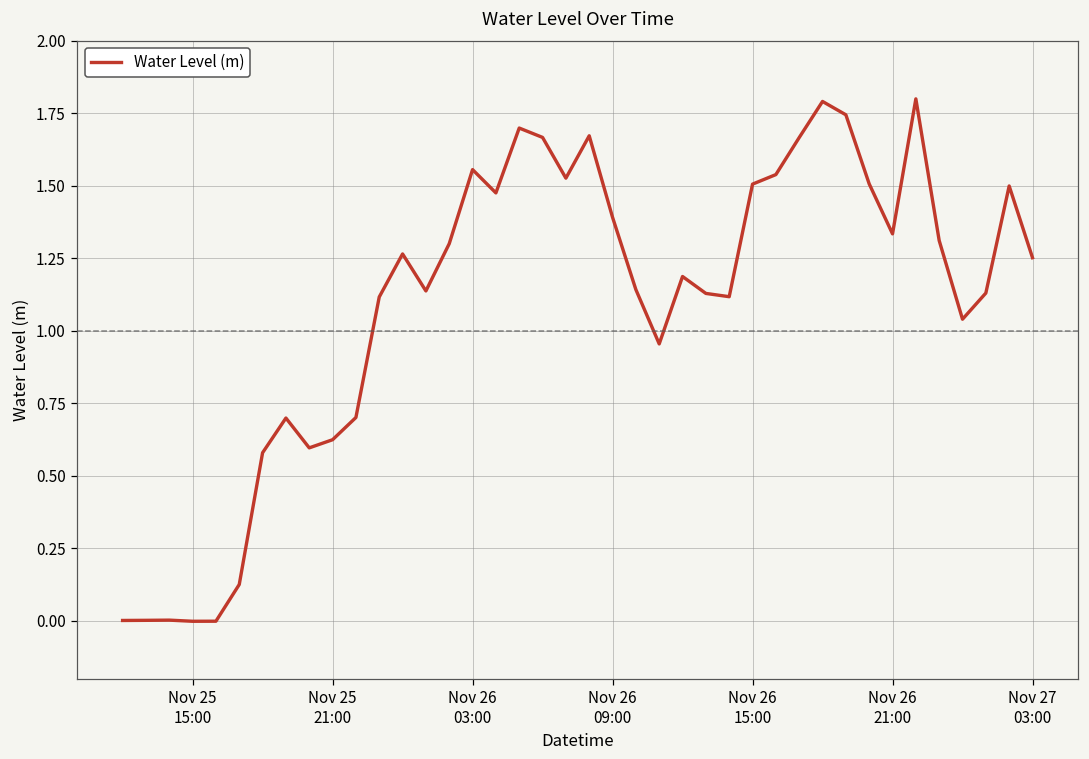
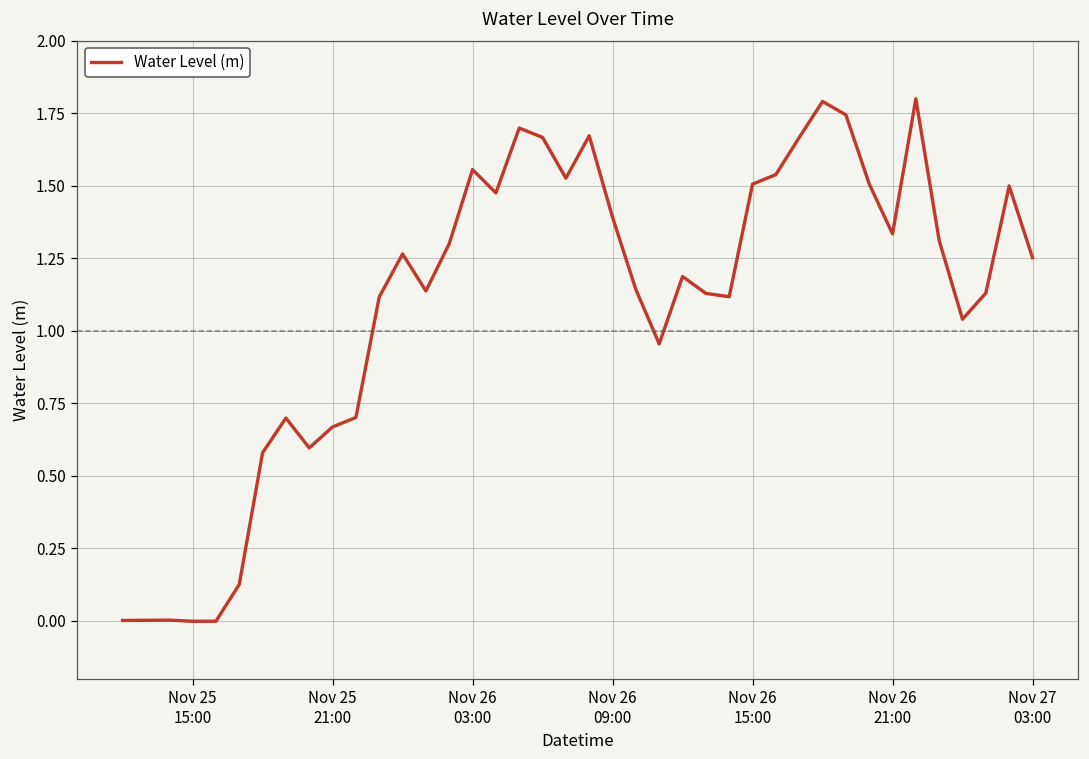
Nov 25 21:00: 0.62 -> 0.67
